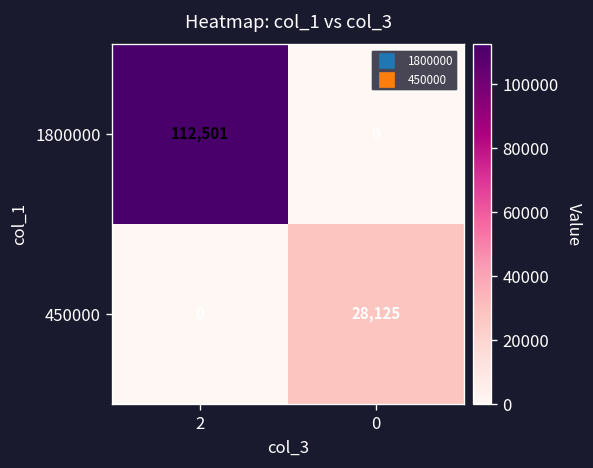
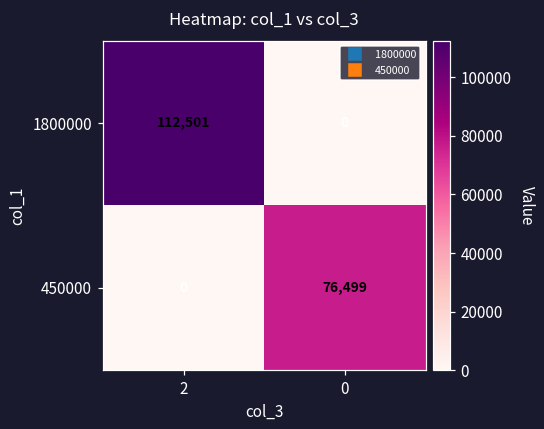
450000, 0: 28,125 -> 76,499
